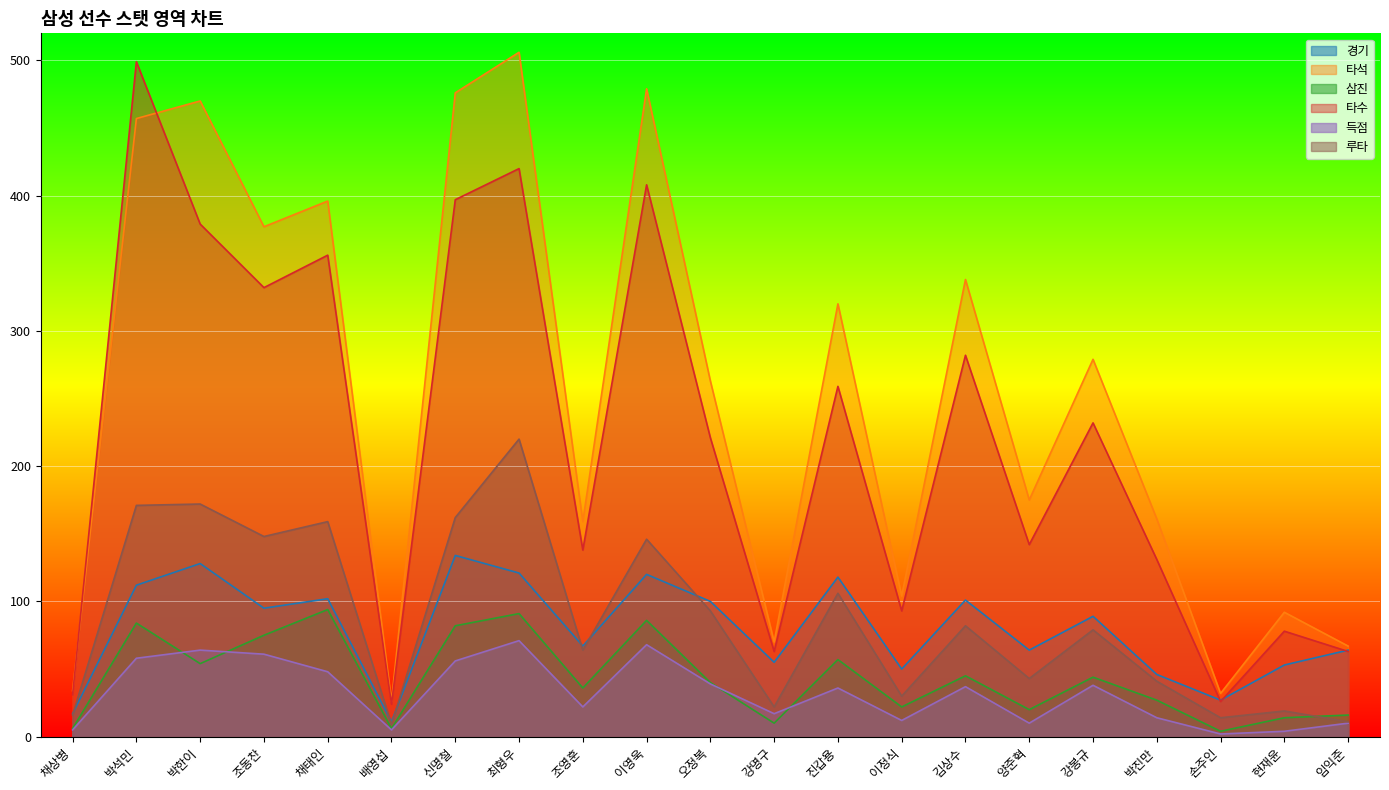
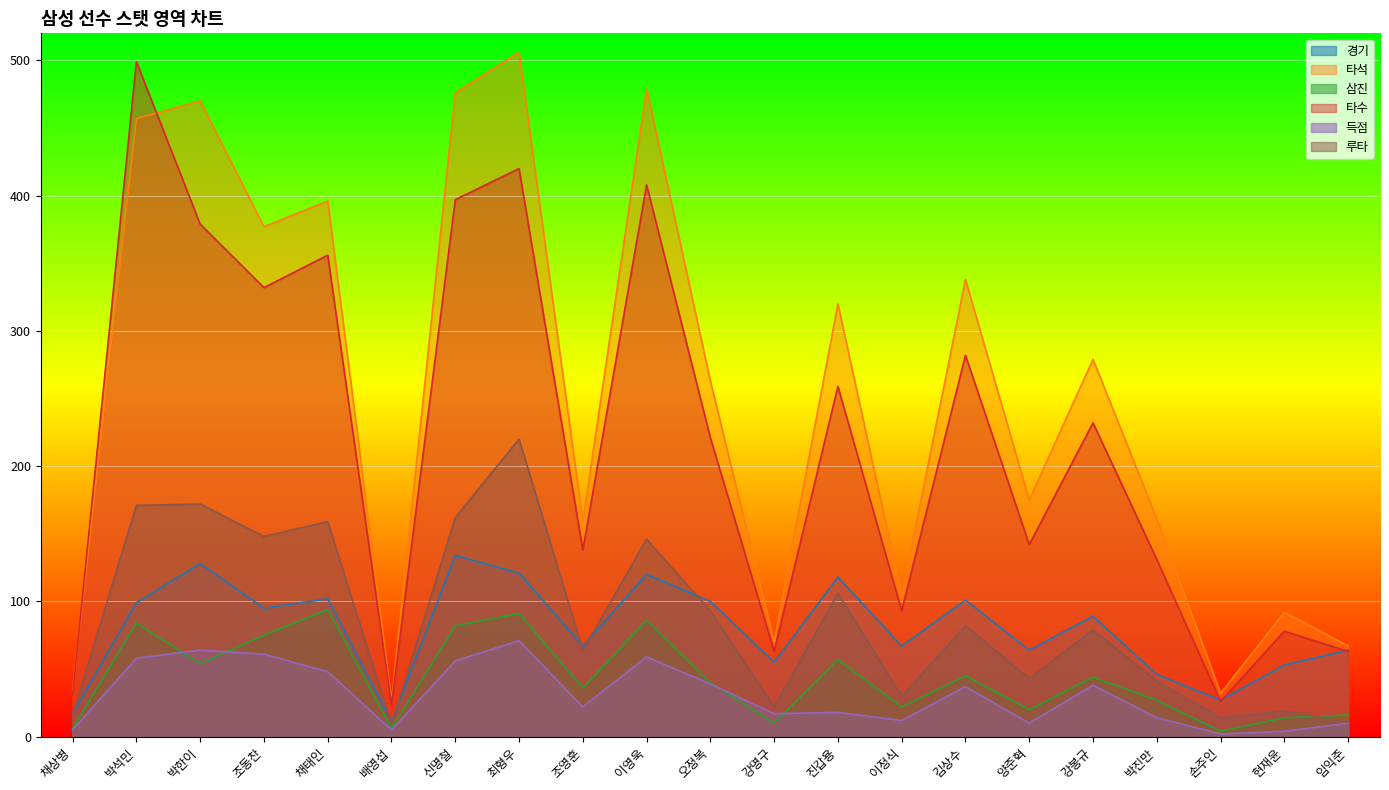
경기, 박석민: 112 -> 99
득점, 이영욱: 68 -> 59
득점, 진갑용: 36 -> 18
경기, 이정식: 50 -> 67
